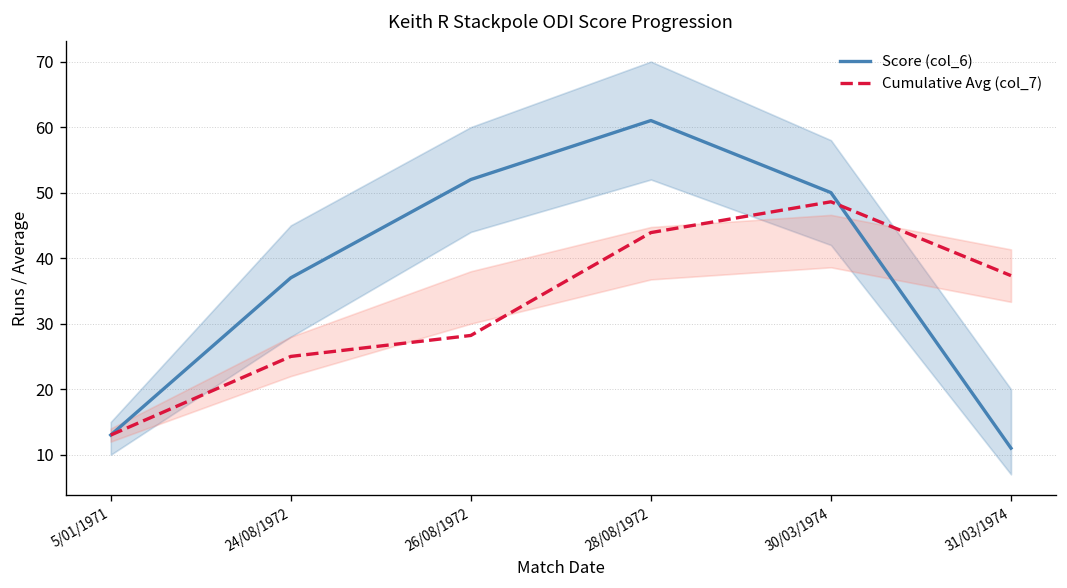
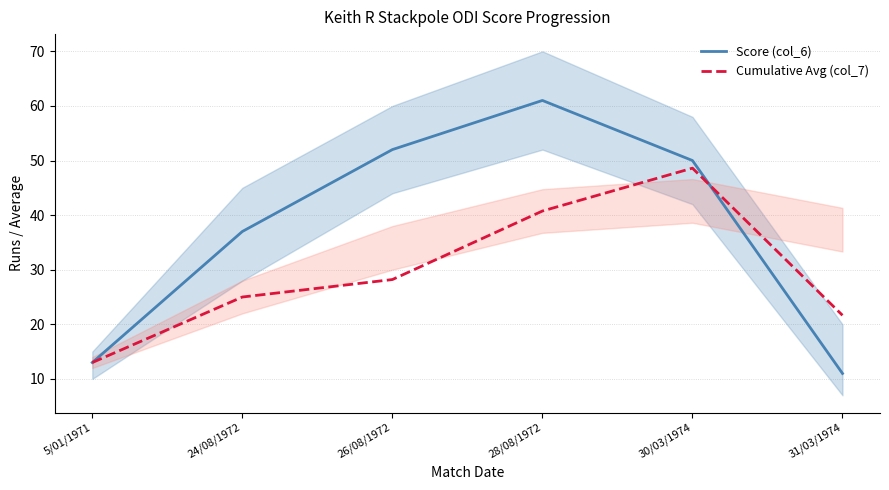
Cumulative Avg (col_7), 28/08/1972: 44 -> 41
Cumulative Avg (col_7), 31/03/1974: 37 -> 22
